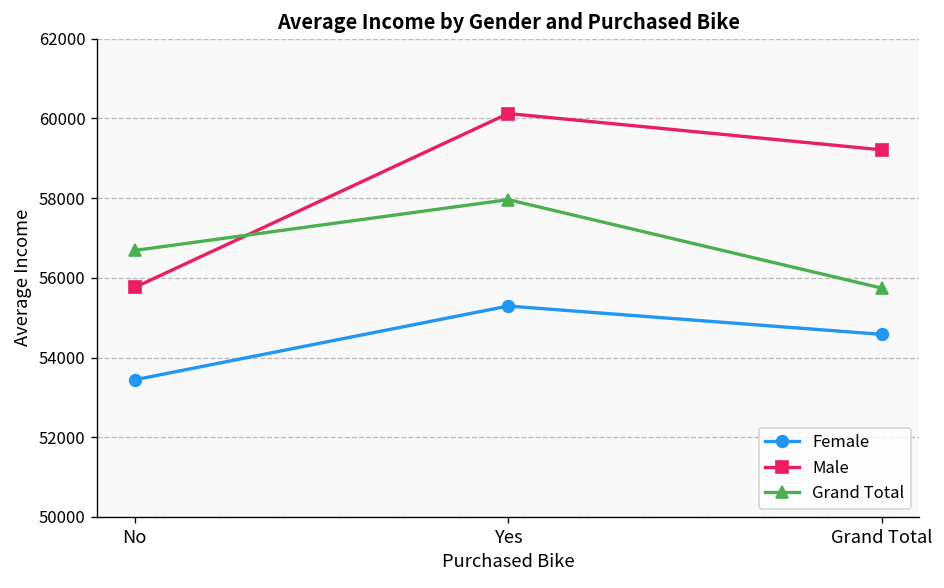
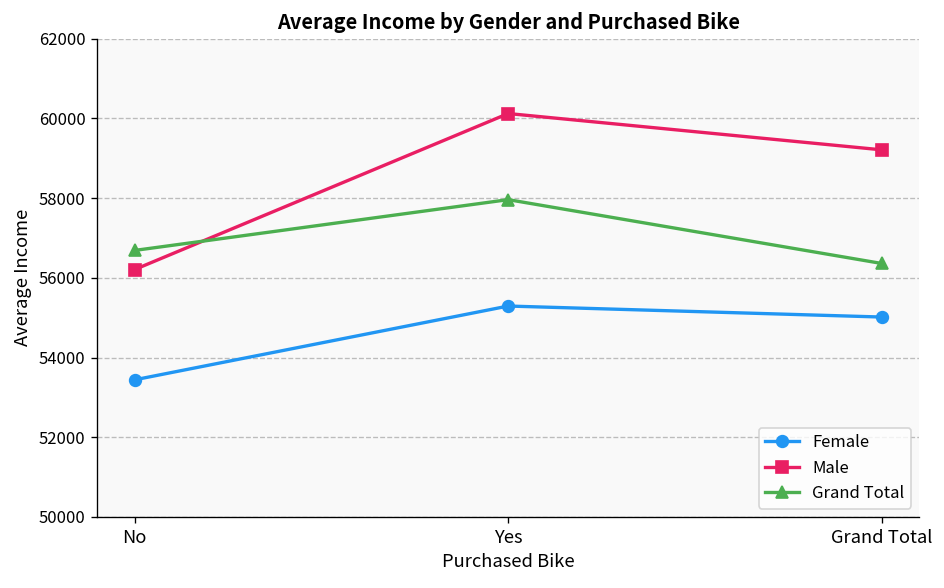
Male, No: 55800 -> 56200
Female, Grand Total: 54600 -> 55000
Grand Total, Grand Total: 55700 -> 56400
